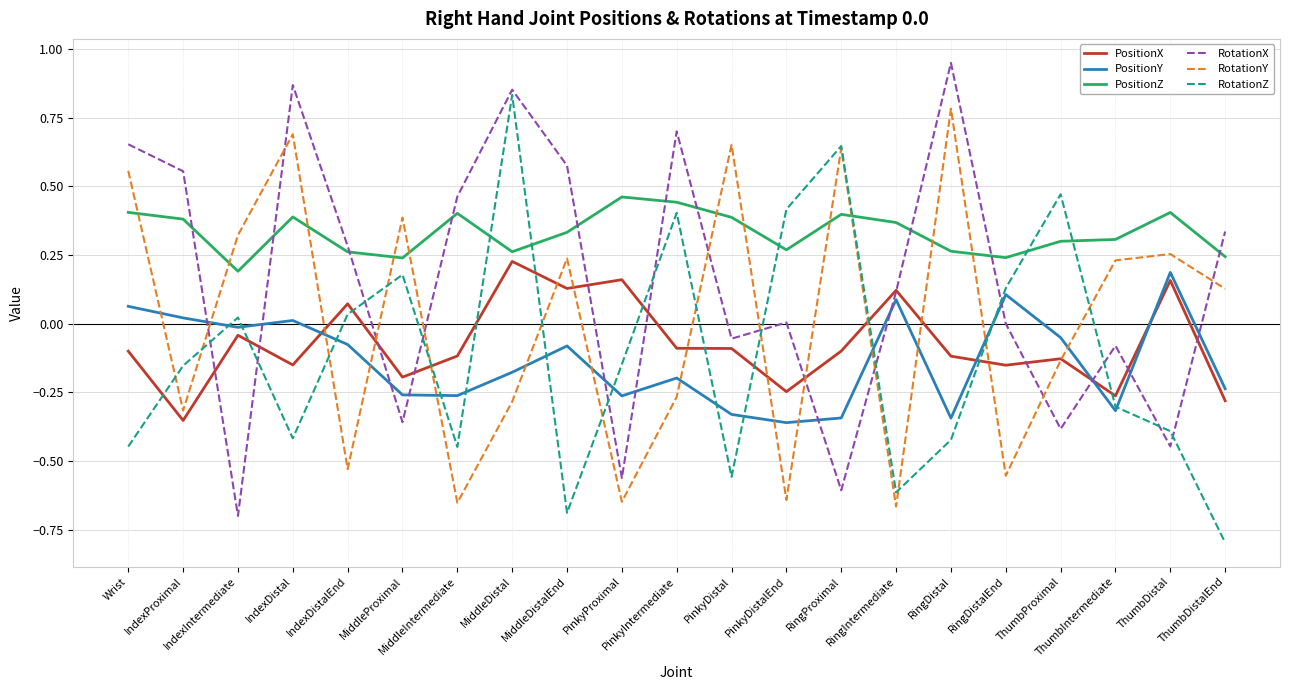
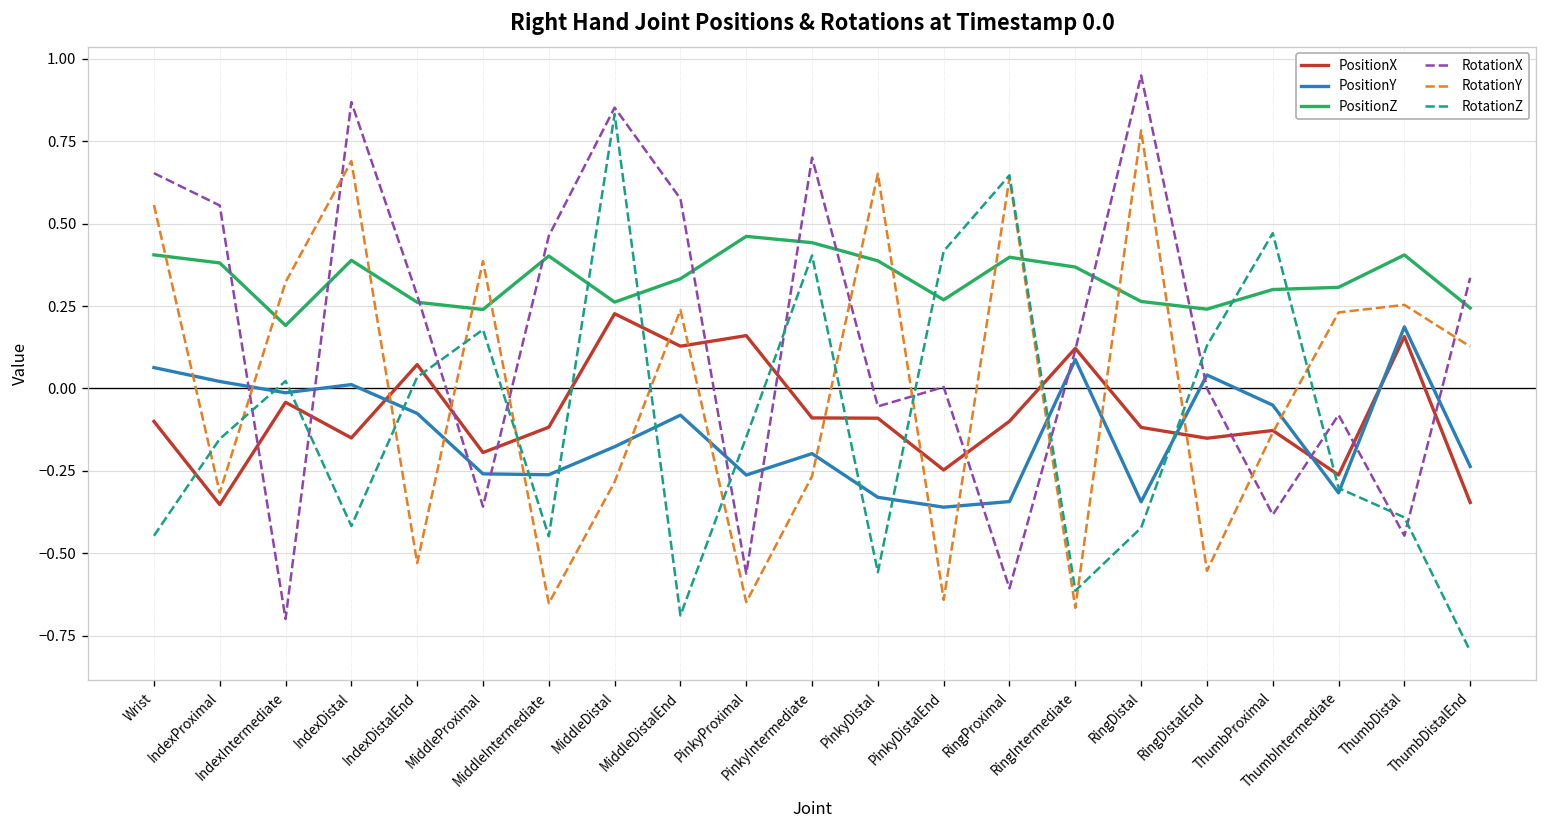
PositionY, RingDistalEnd: 0.11 -> 0.04
PositionX, ThumbDistalEnd: -0.28 -> -0.35
